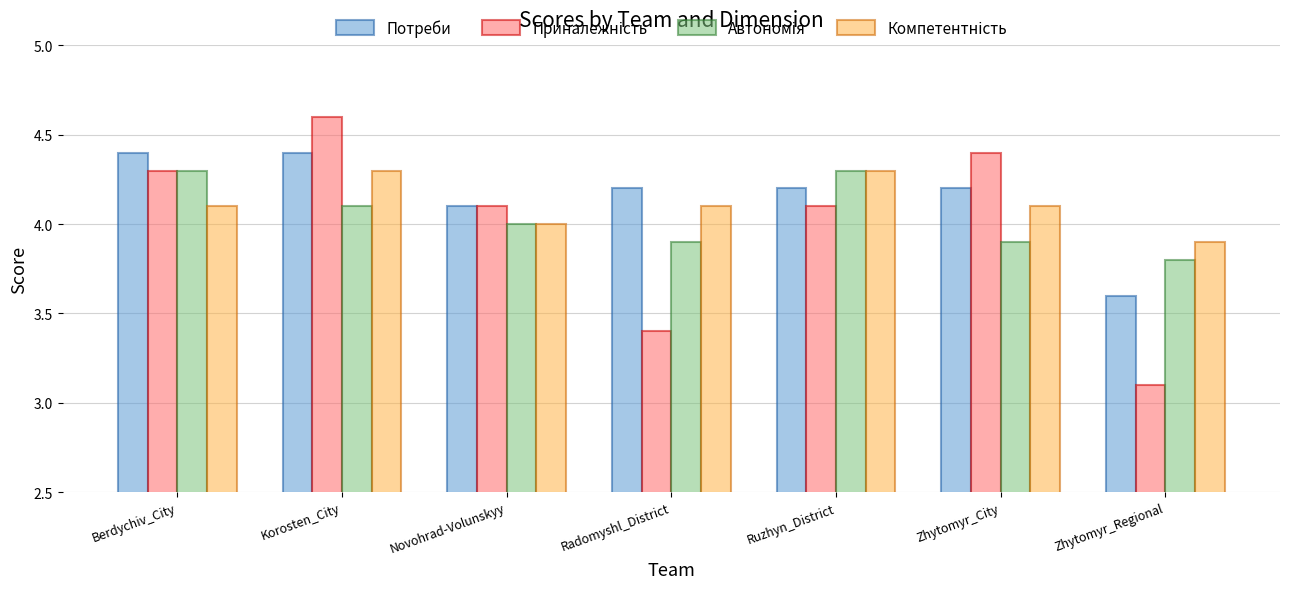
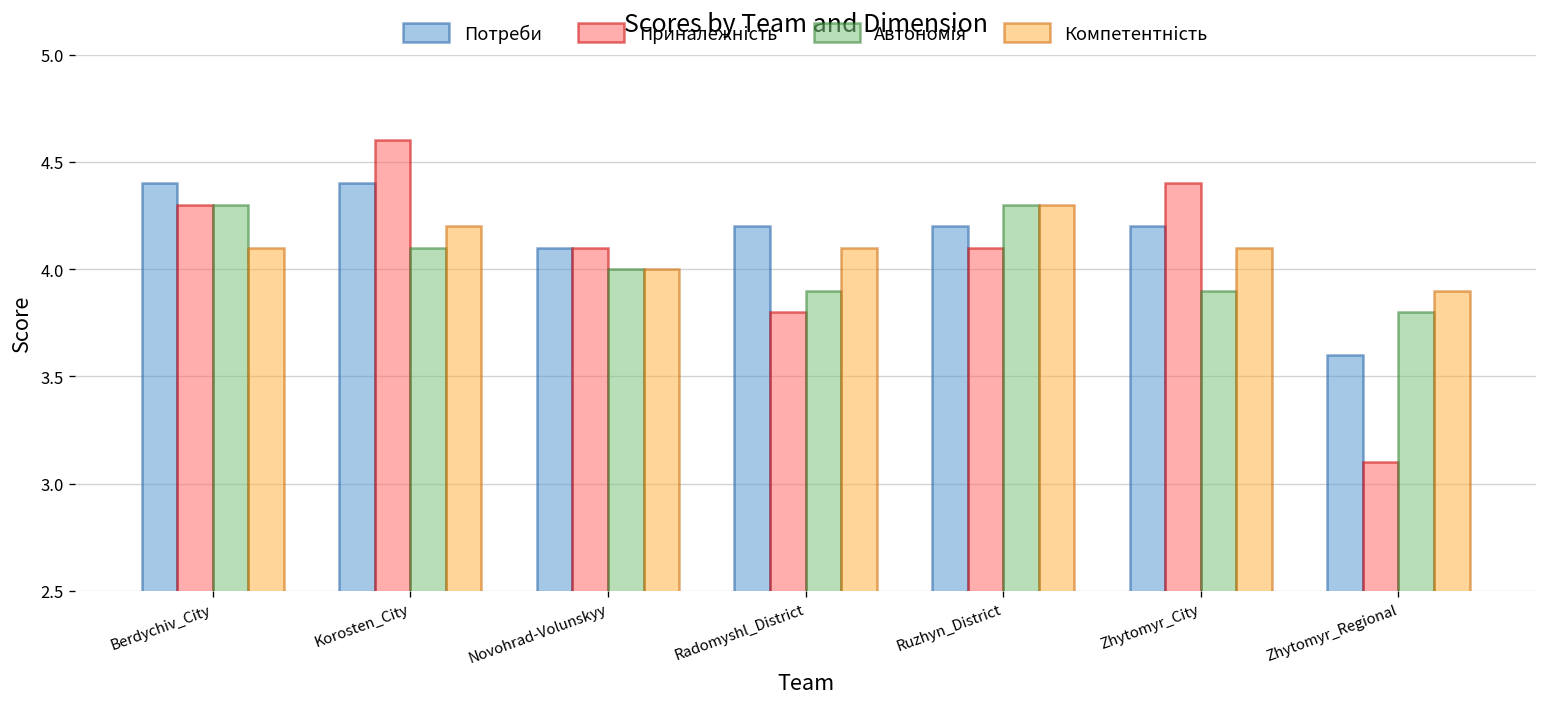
Компетентність, Korosten_City: 4.3 -> 4.2
Приналежність, Radomyshl_District: 3.4 -> 3.8
